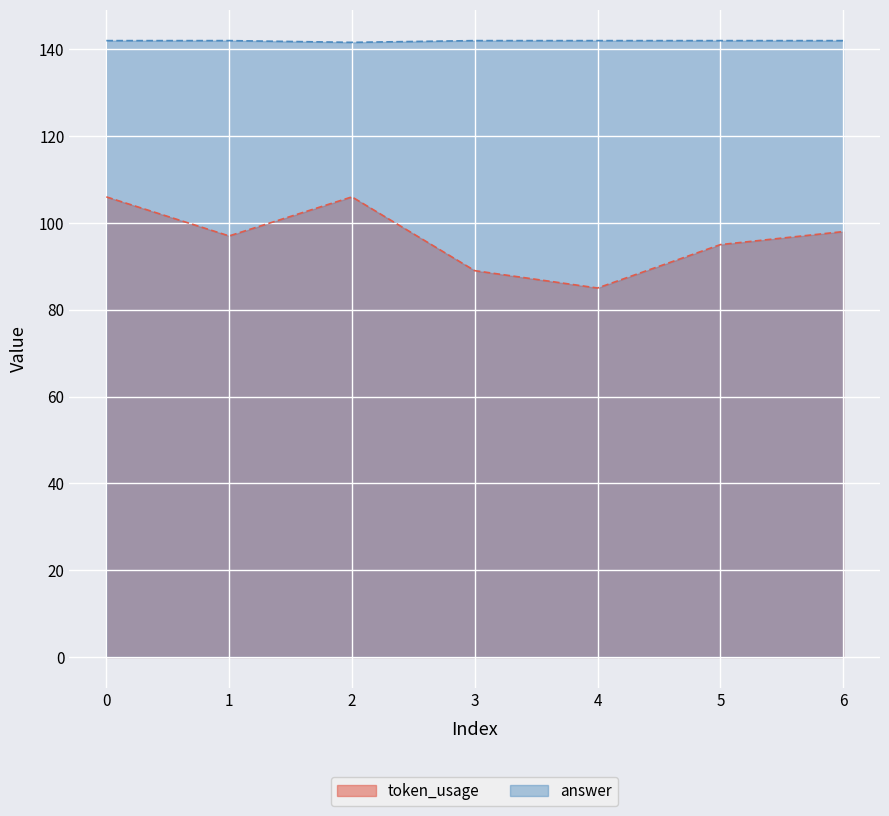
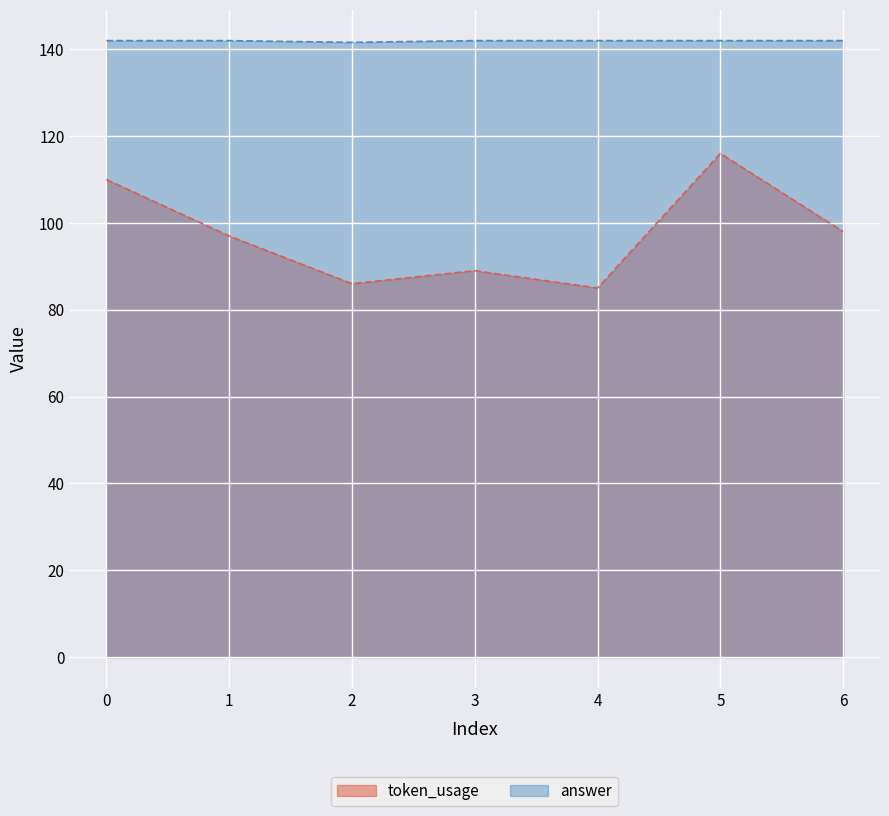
token_usage, 0: 106 -> 110
token_usage, 2: 106 -> 86
token_usage, 5: 95 -> 116
